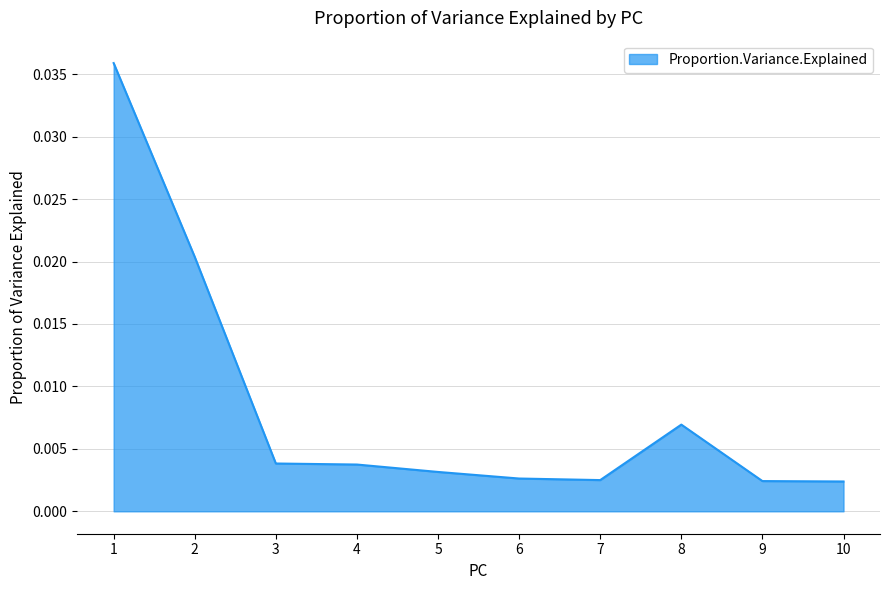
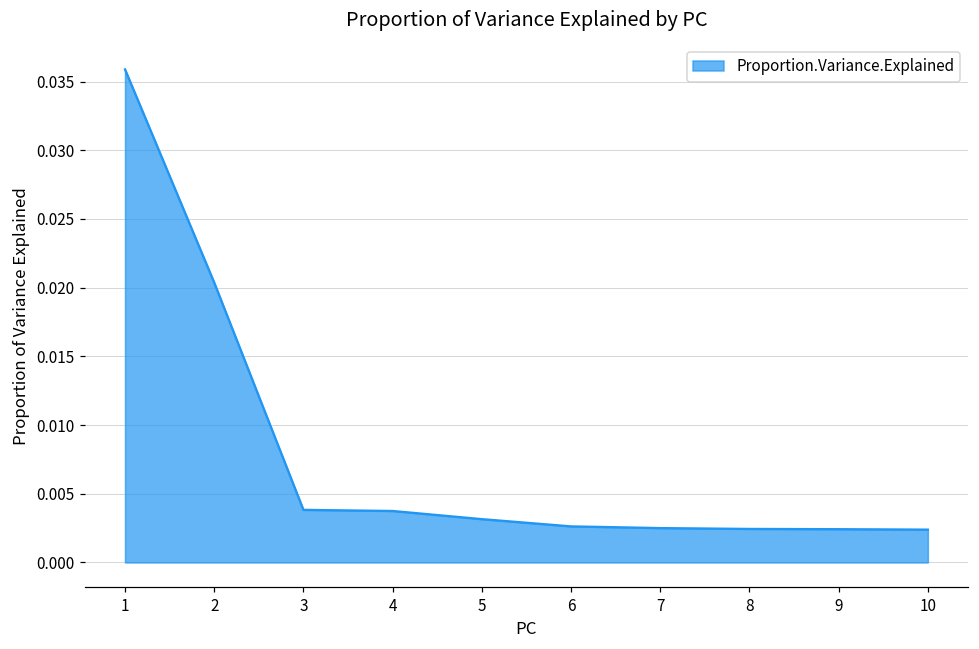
8: 0.0069 -> 0.0024
